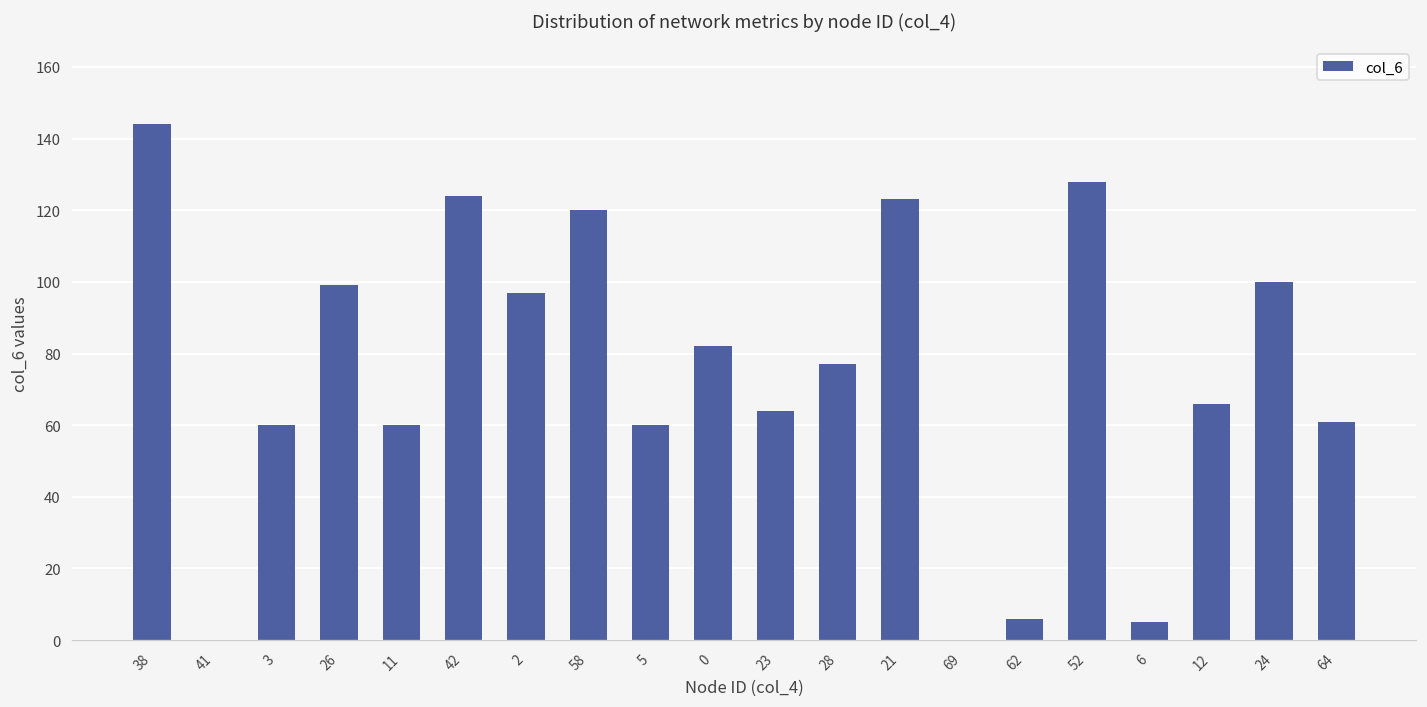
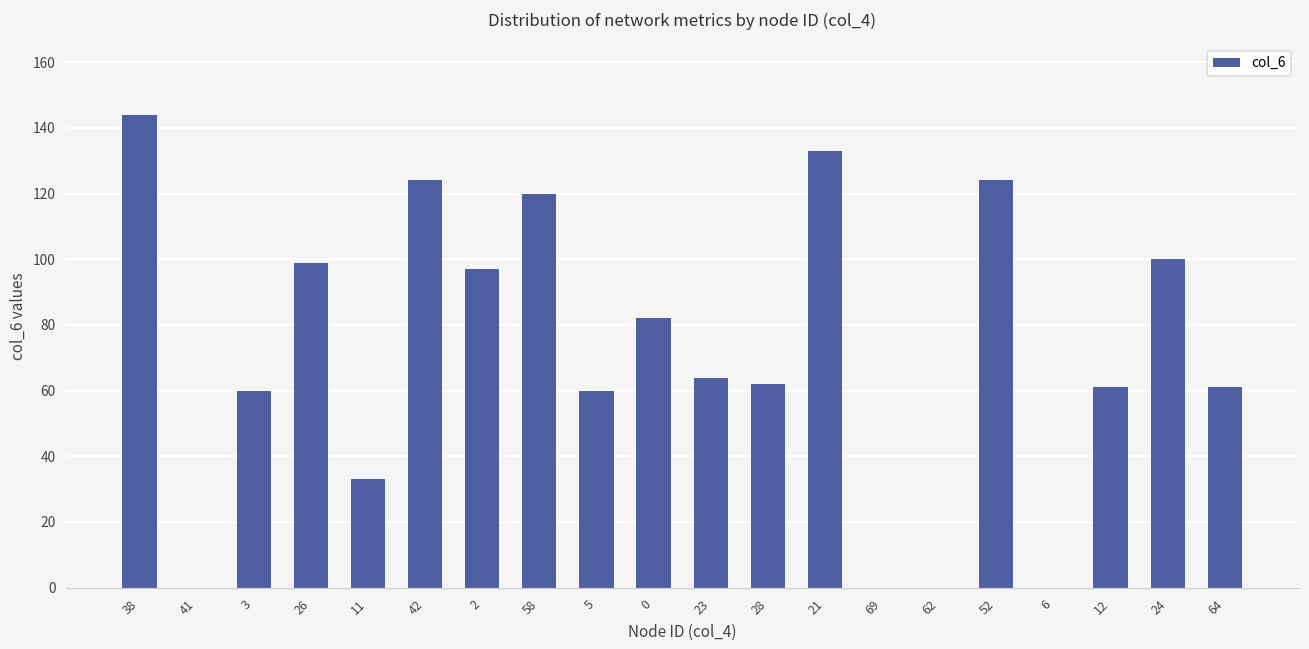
11: 60 -> 33
28: 77 -> 62
21: 123 -> 133
62: 6 -> 0
52: 128 -> 124
6: 5 -> 0
12: 66 -> 61
